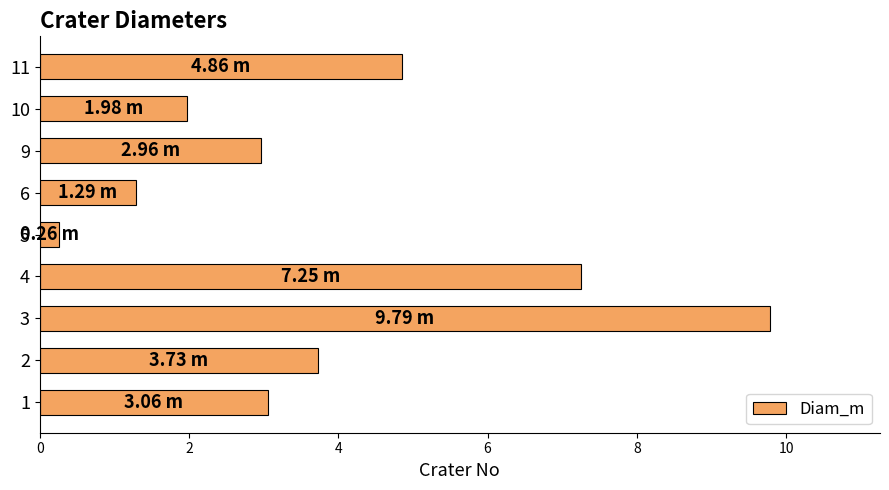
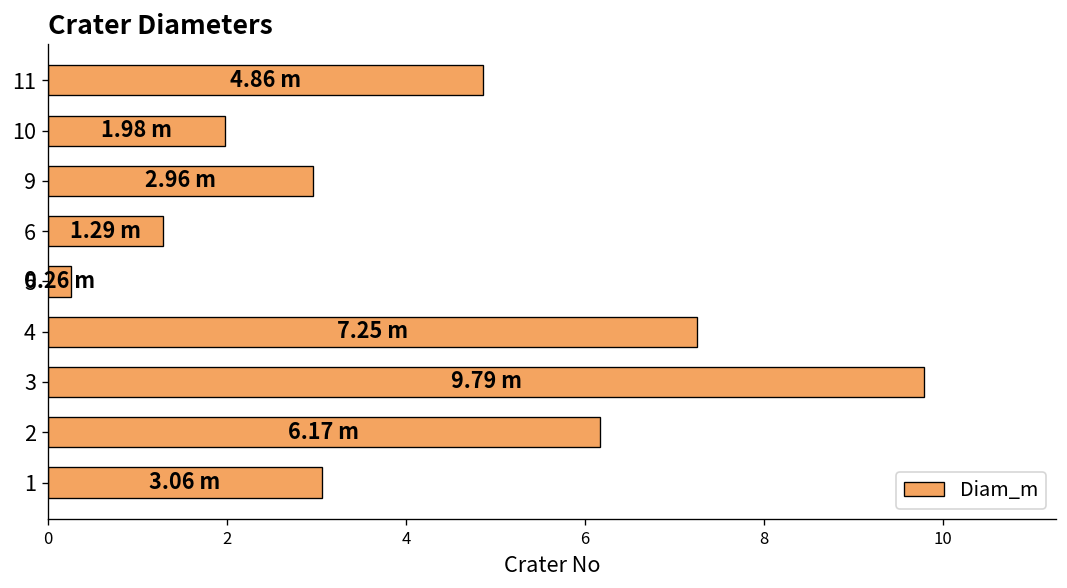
2: 3.73 -> 6.17
